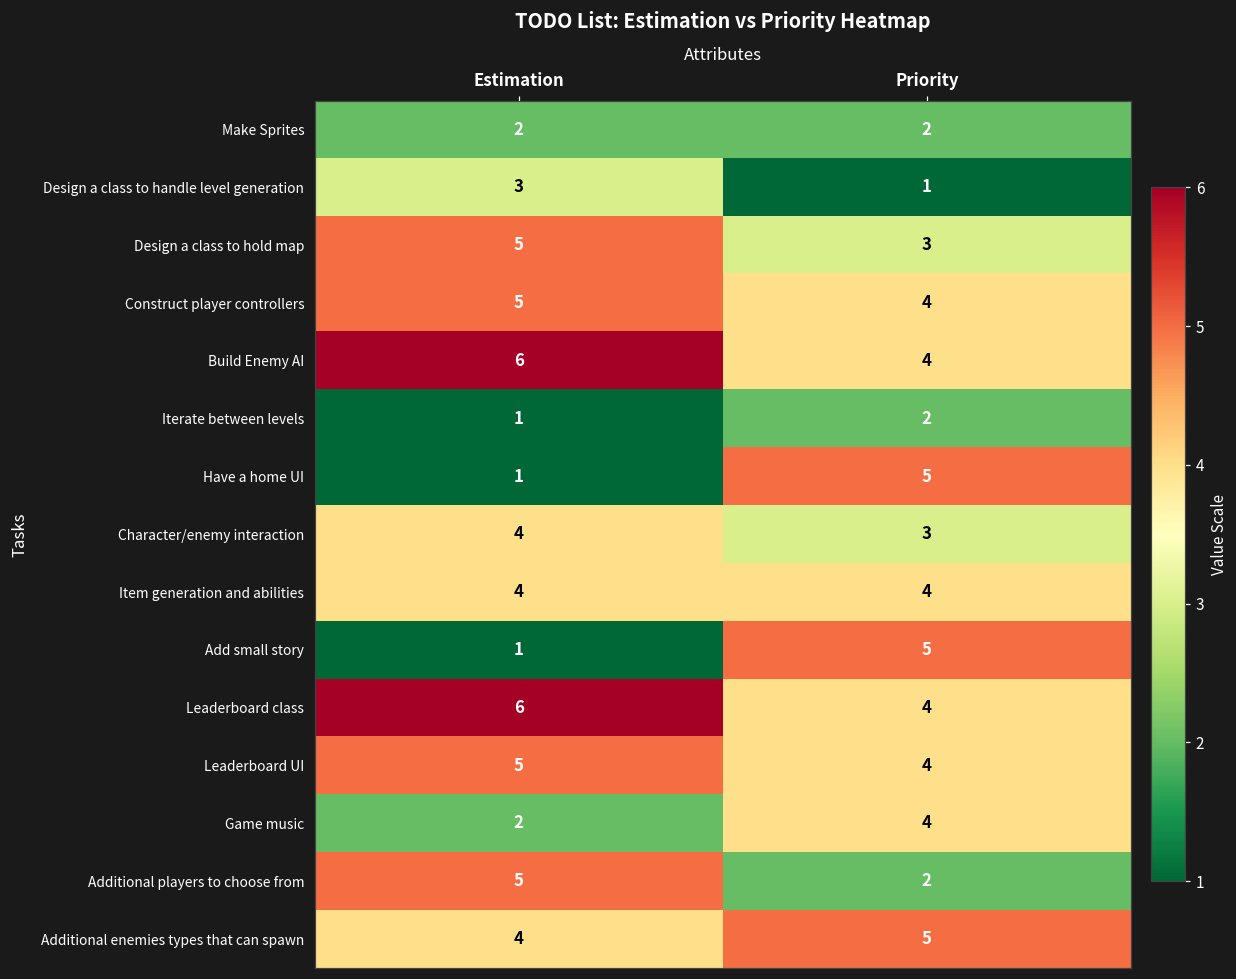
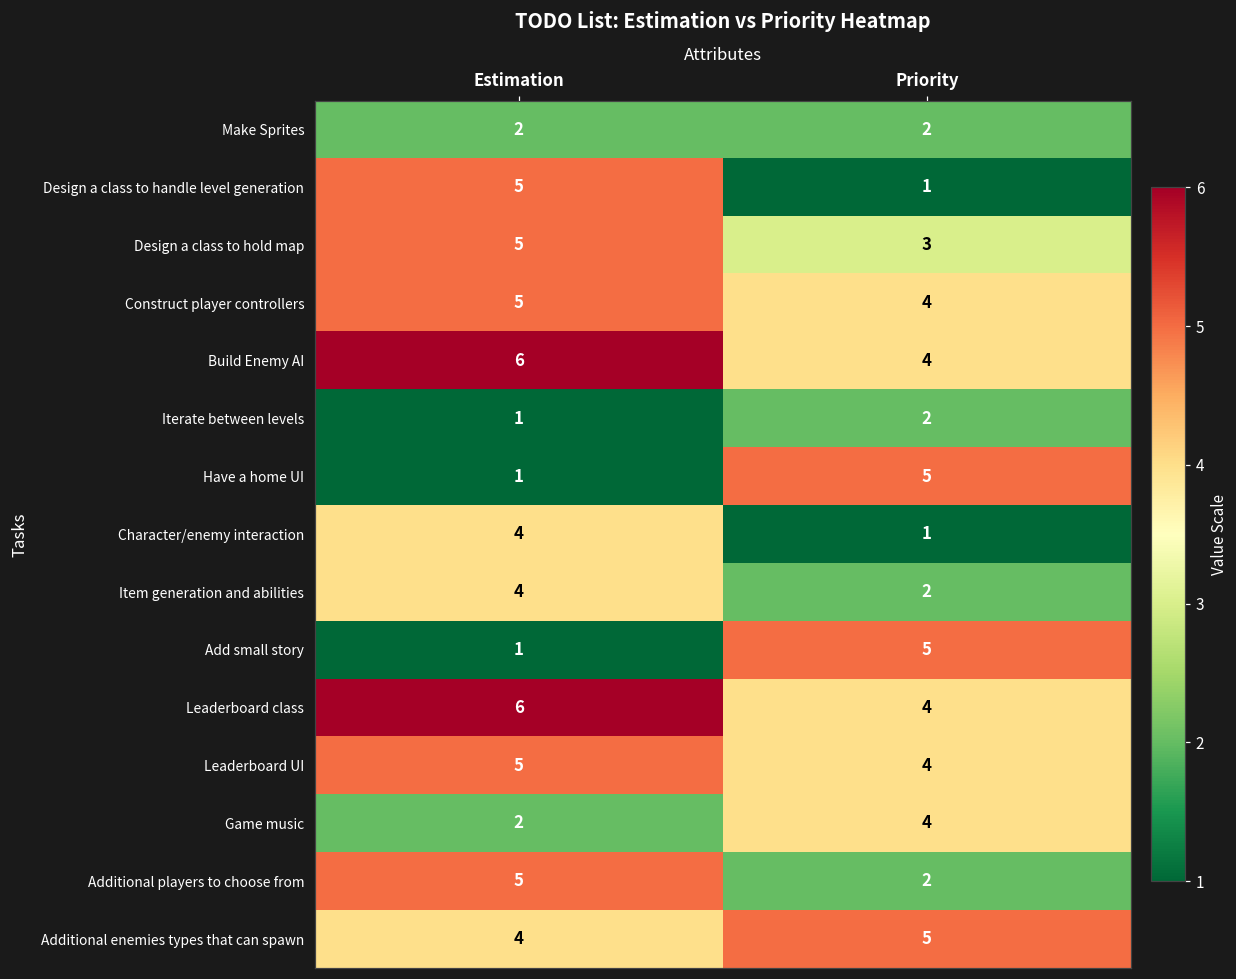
Design a class to handle level generation, Estimation: 3 -> 5
Character/enemy interaction, Priority: 3 -> 1
Item generation and abilities, Priority: 4 -> 2
